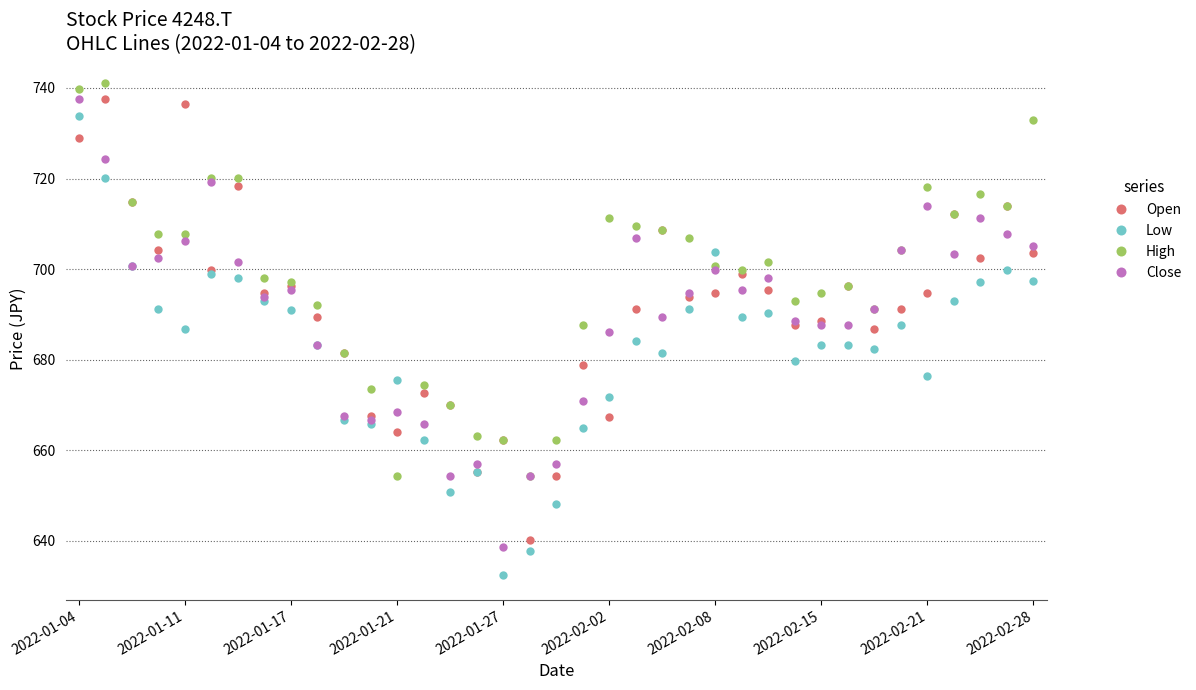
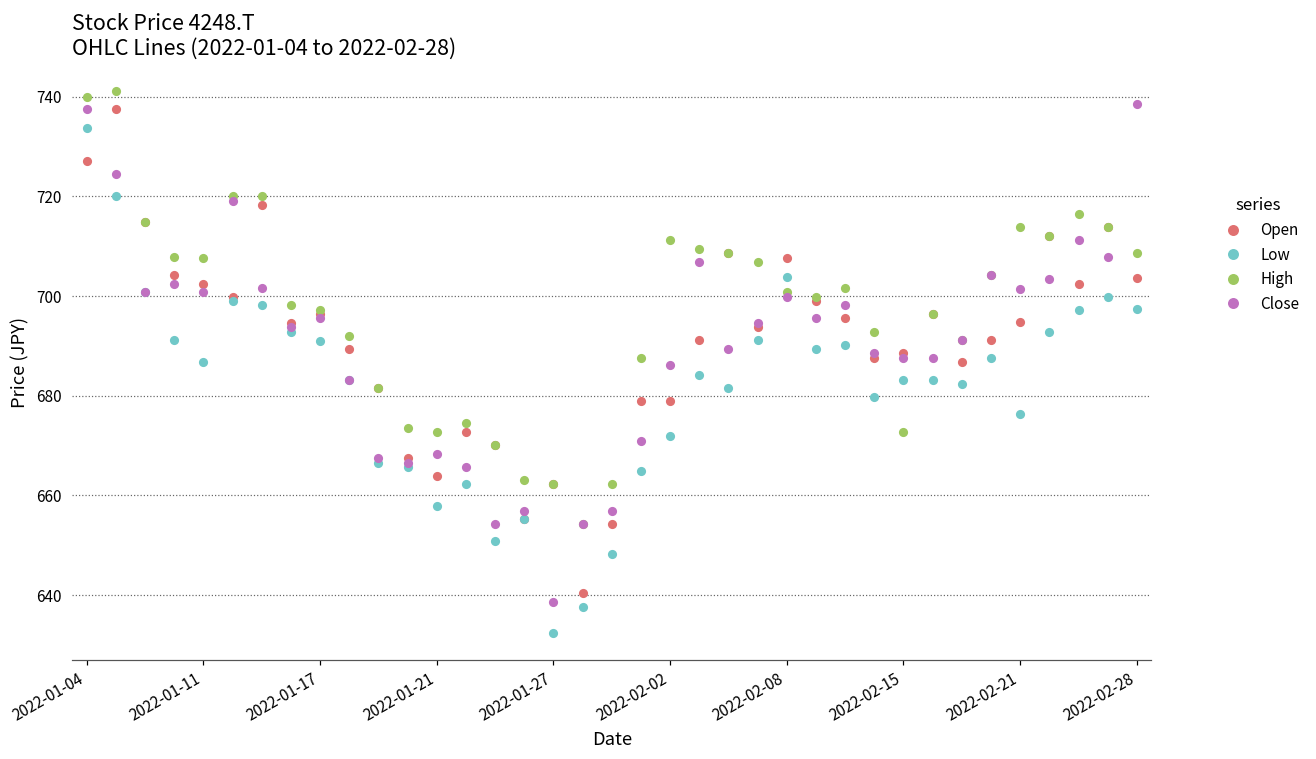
Open, 2022-01-04: 729 -> 727
Open, 2022-01-11: 736 -> 703
Close, 2022-01-11: 706 -> 701
Low, 2022-01-21: 675 -> 658
High, 2022-01-21: 654 -> 673
Open, 2022-02-02: 667 -> 679
Open, 2022-02-08: 695 -> 708
High, 2022-02-15: 695 -> 673
High, 2022-02-21: 718 -> 714
Close, 2022-02-21: 714 -> 701
High, 2022-02-28: 733 -> 709
Close, 2022-02-28: 705 -> 739
